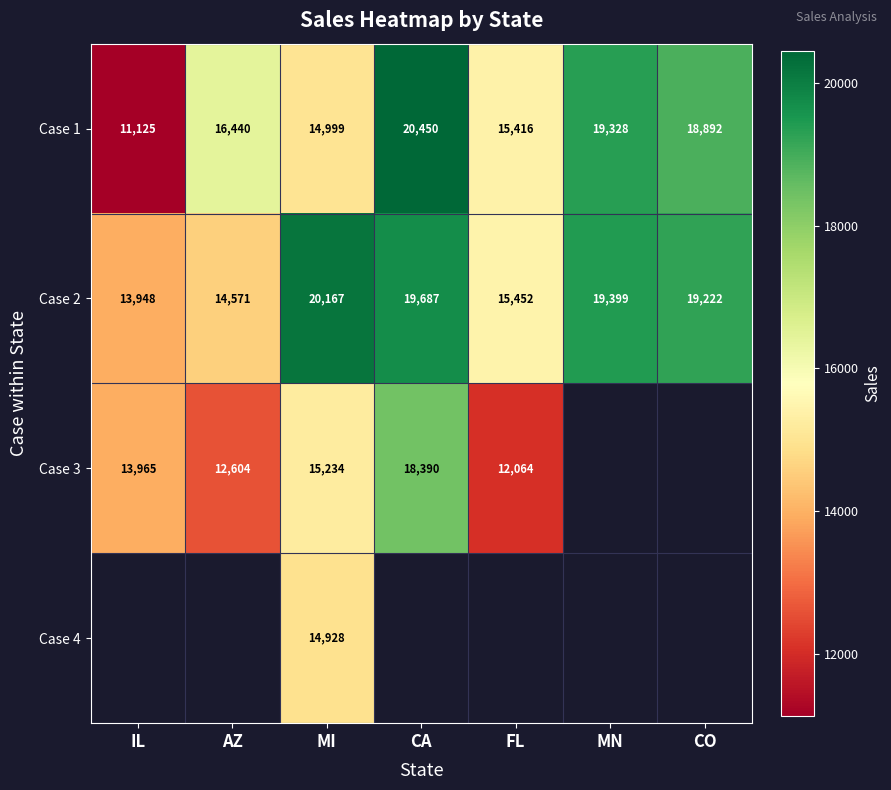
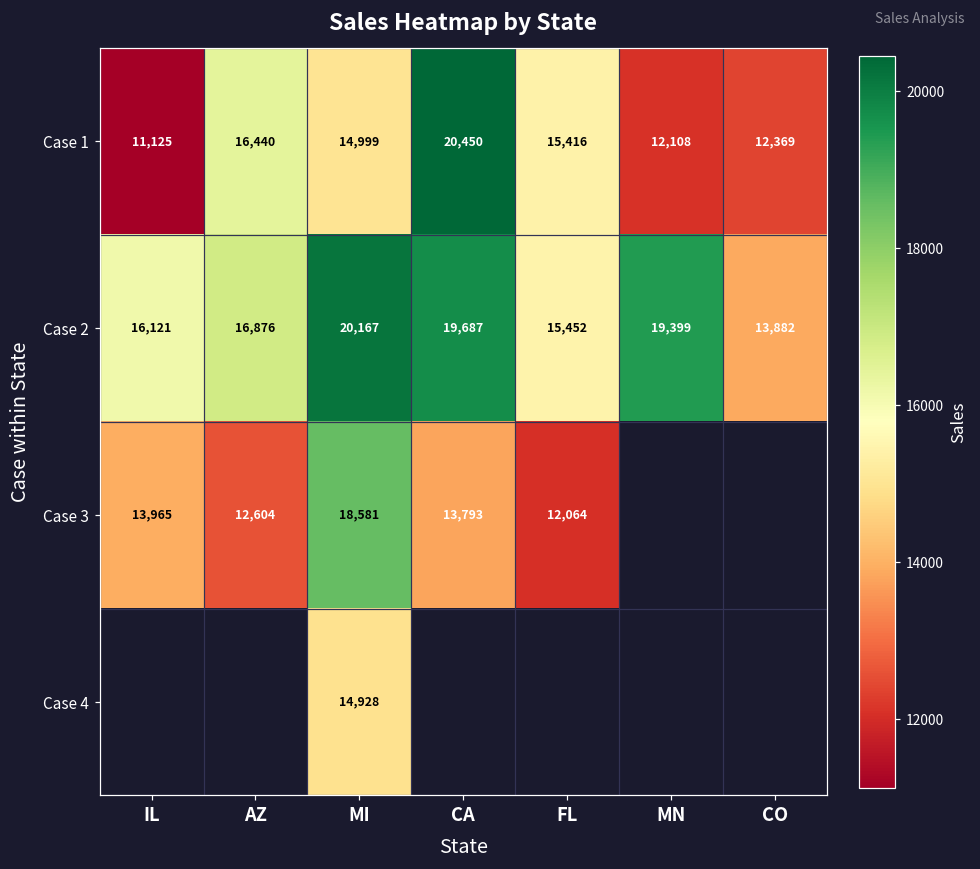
Case 1, MN: 19,328 -> 12,108
Case 1, CO: 18,892 -> 12,369
Case 2, IL: 13,948 -> 16,121
Case 2, AZ: 14,571 -> 16,876
Case 2, CO: 19,222 -> 13,882
Case 3, MI: 15,234 -> 18,581
Case 3, CA: 18,390 -> 13,793
